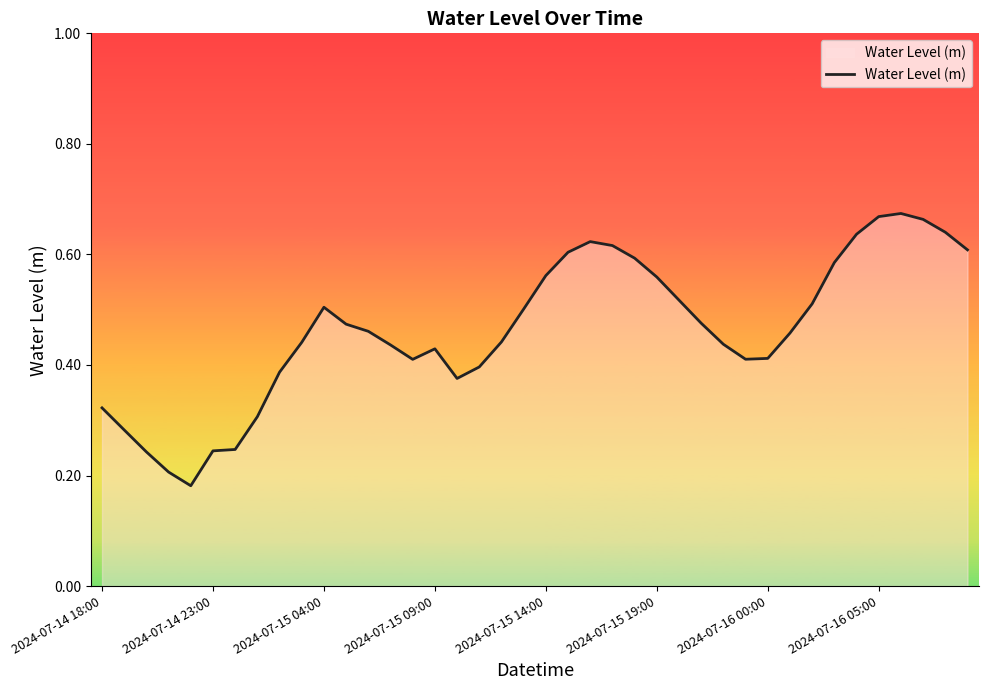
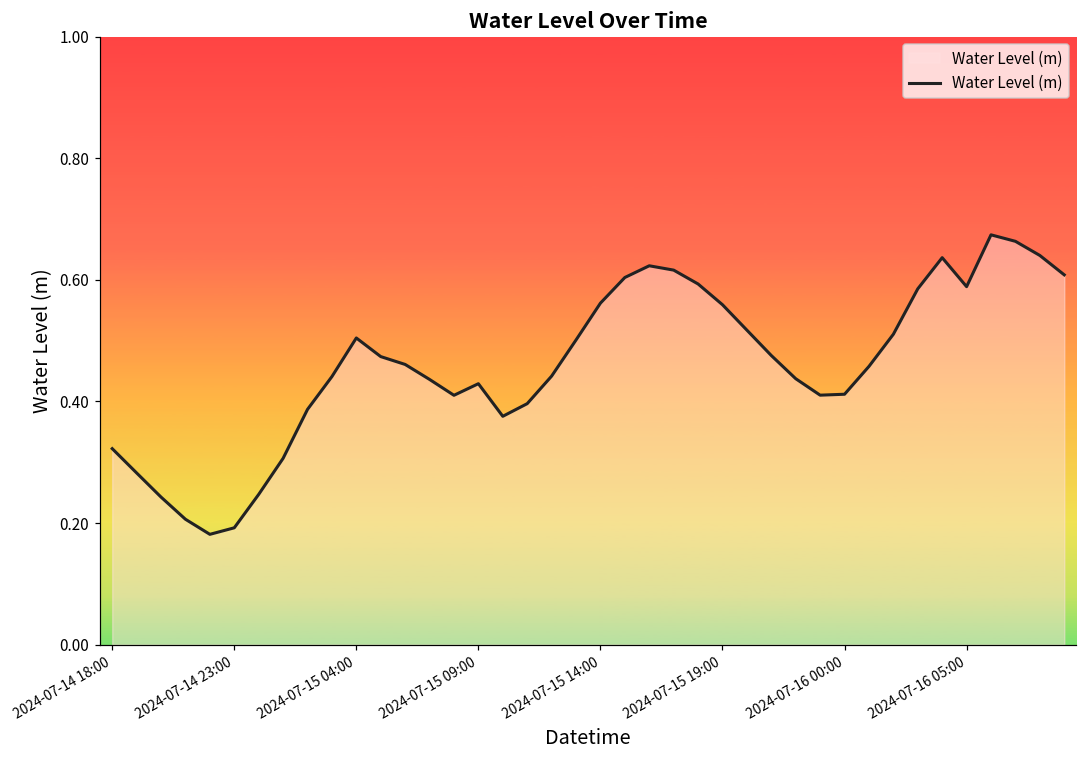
2024-07-14 23:00: 0.24 -> 0.19
2024-07-16 05:00: 0.67 -> 0.59
